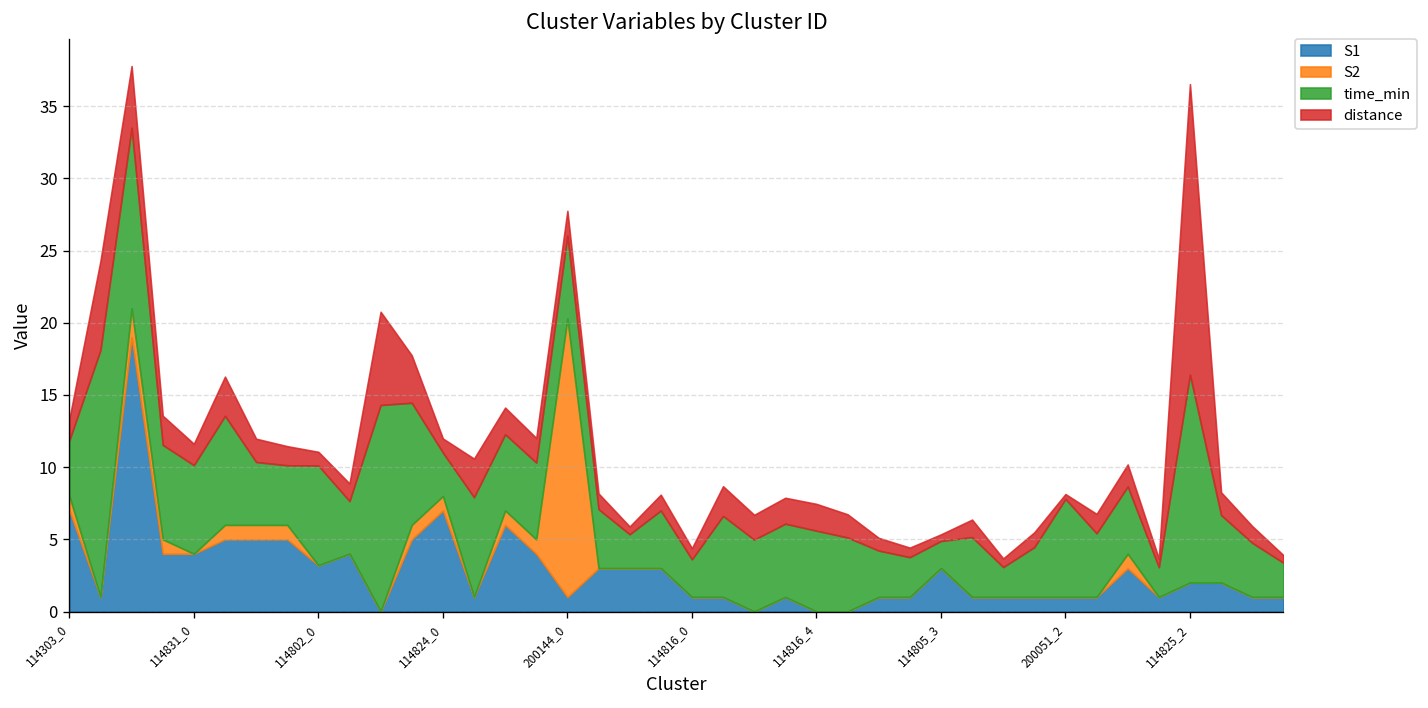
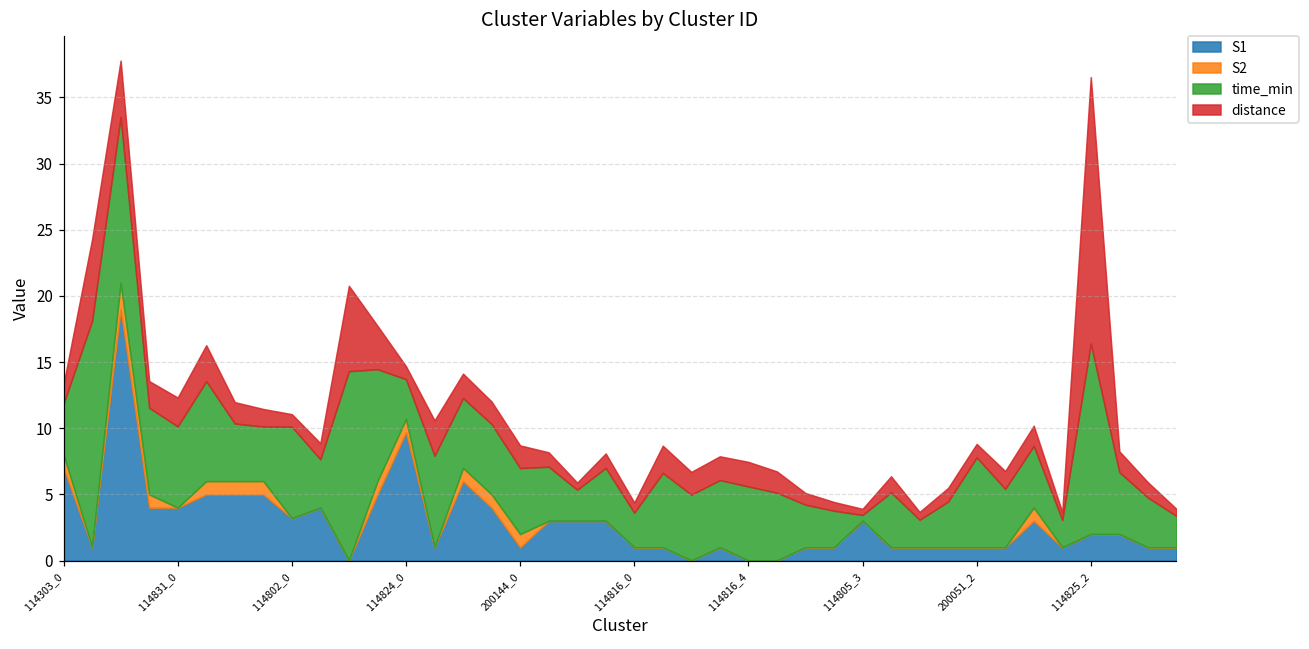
distance, 114831_0: 1.5 -> 2.2
S1, 114824_0: 7.0 -> 9.7
S2, 200144_0: 19.3 -> 1.0
time_min, 200144_0: 5.7 -> 5.0
time_min, 114805_3: 1.9 -> 0.4
distance, 200051_2: 0.3 -> 1.0
